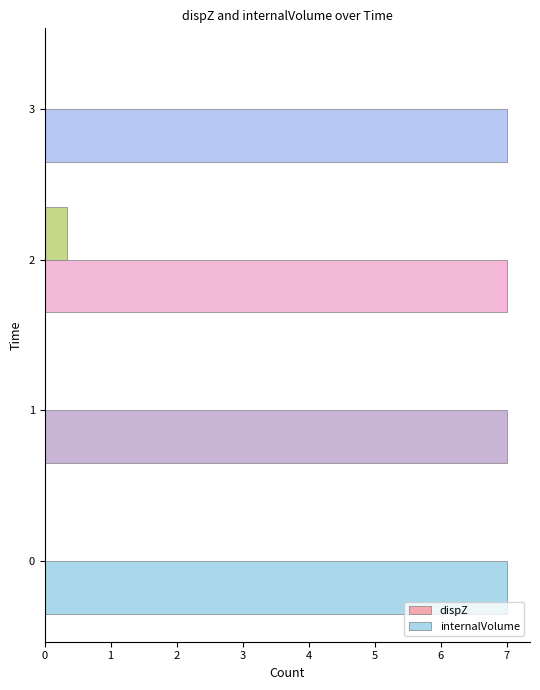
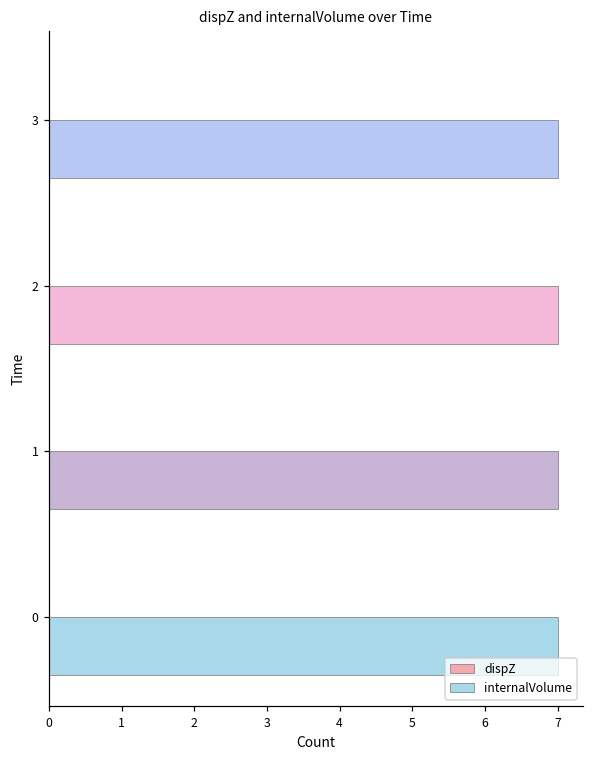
dispZ, 2: 0.3 -> 0.0
